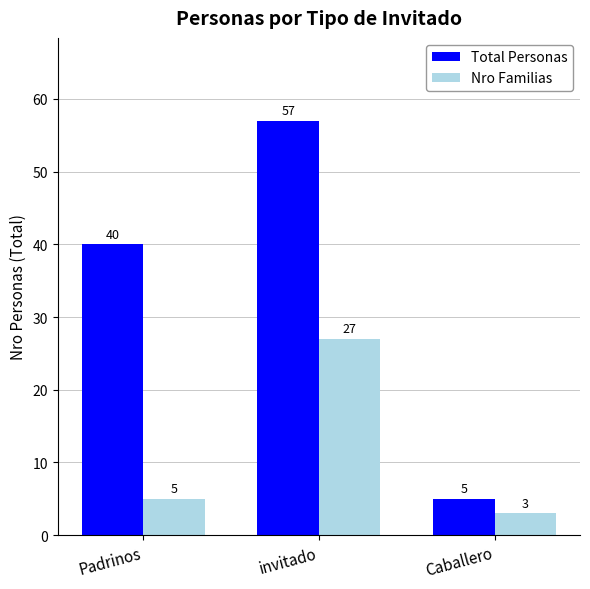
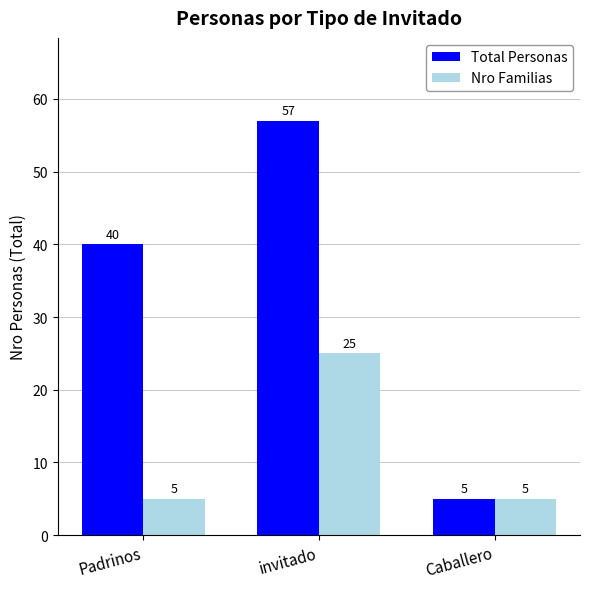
Nro Familias, invitado: 27 -> 25
Nro Familias, Caballero: 3 -> 5
